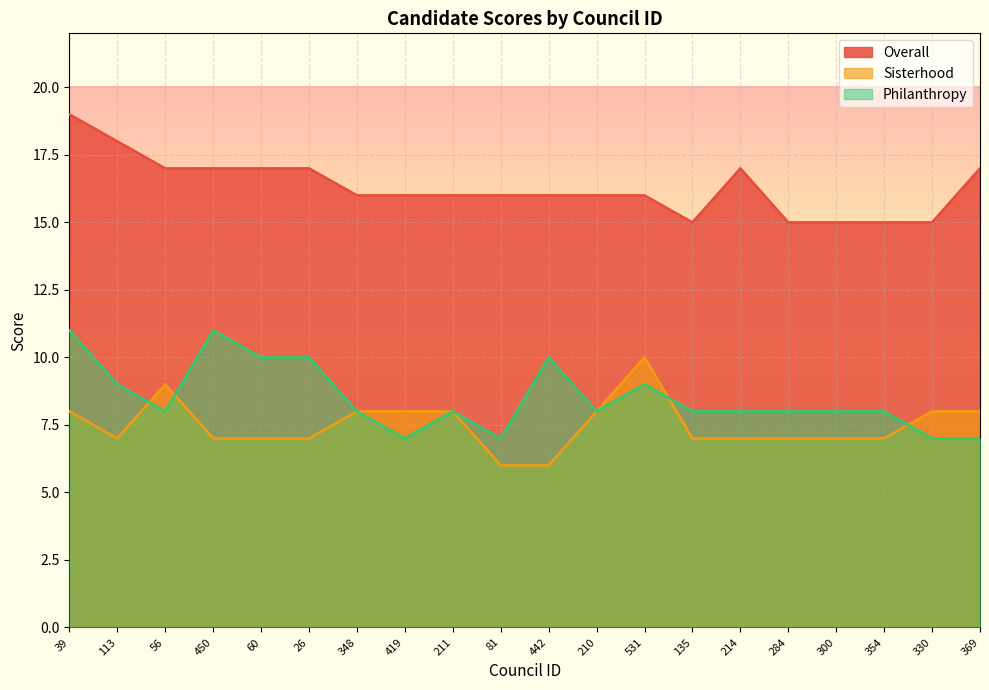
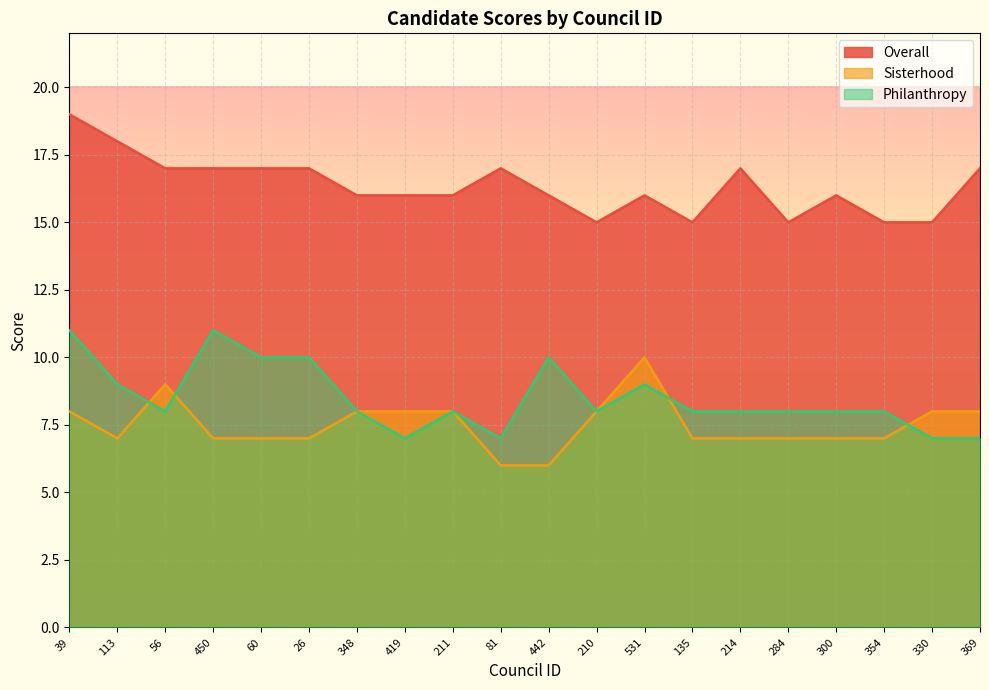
Overall, 81: 16 -> 17
Overall, 210: 16 -> 15
Overall, 300: 15 -> 16
